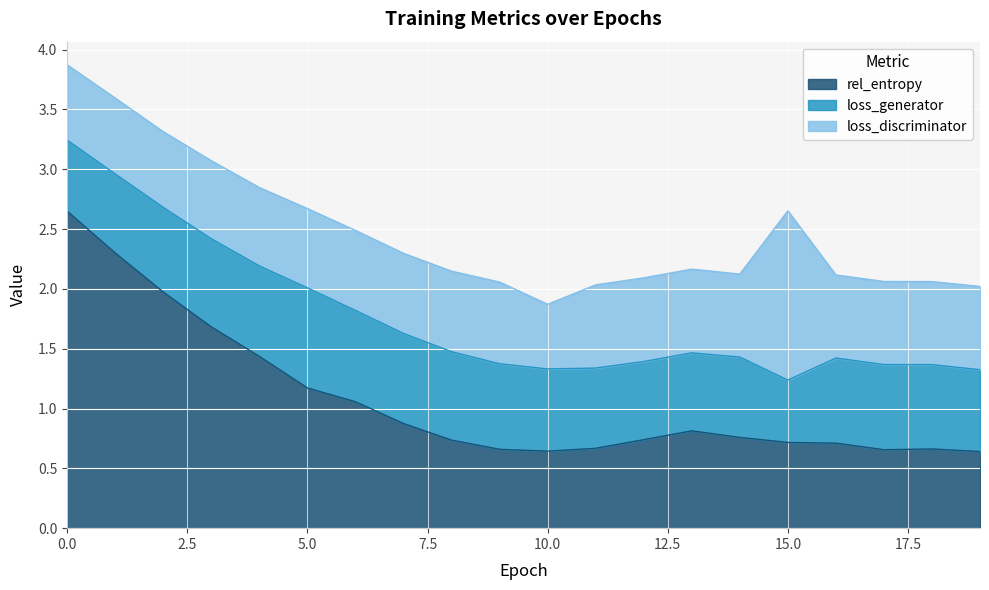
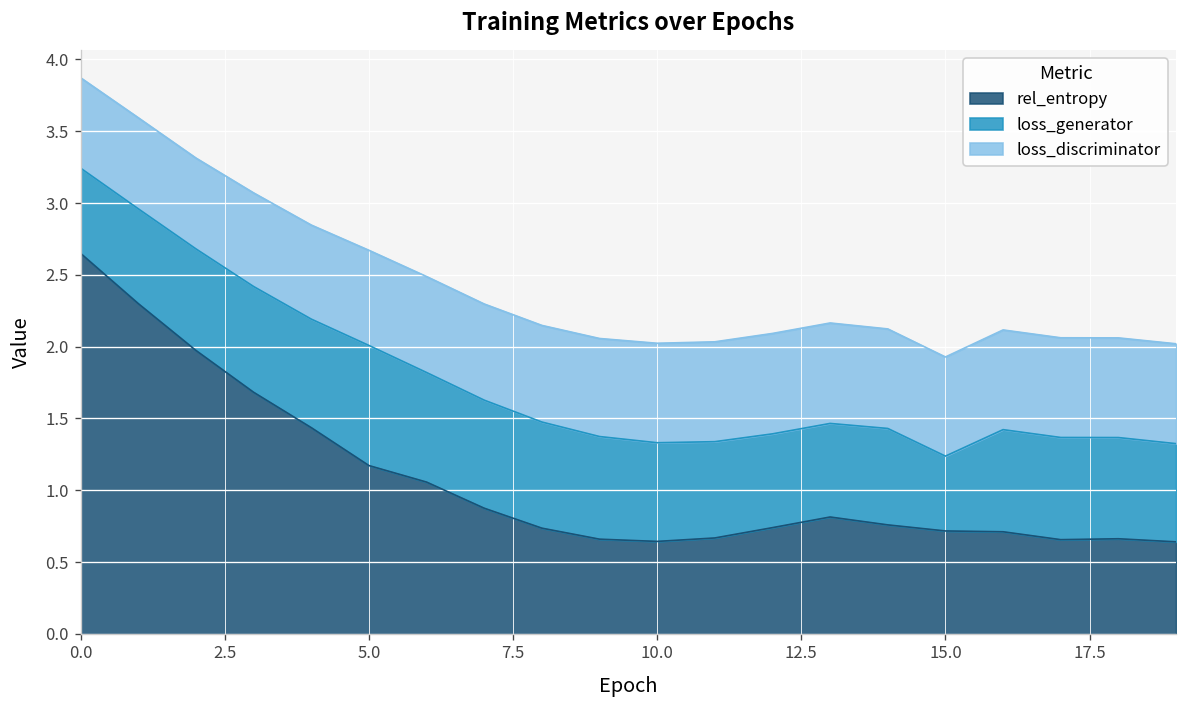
loss_discriminator, 10.0: 0.54 -> 0.69
loss_discriminator, 15.0: 1.41 -> 0.69
